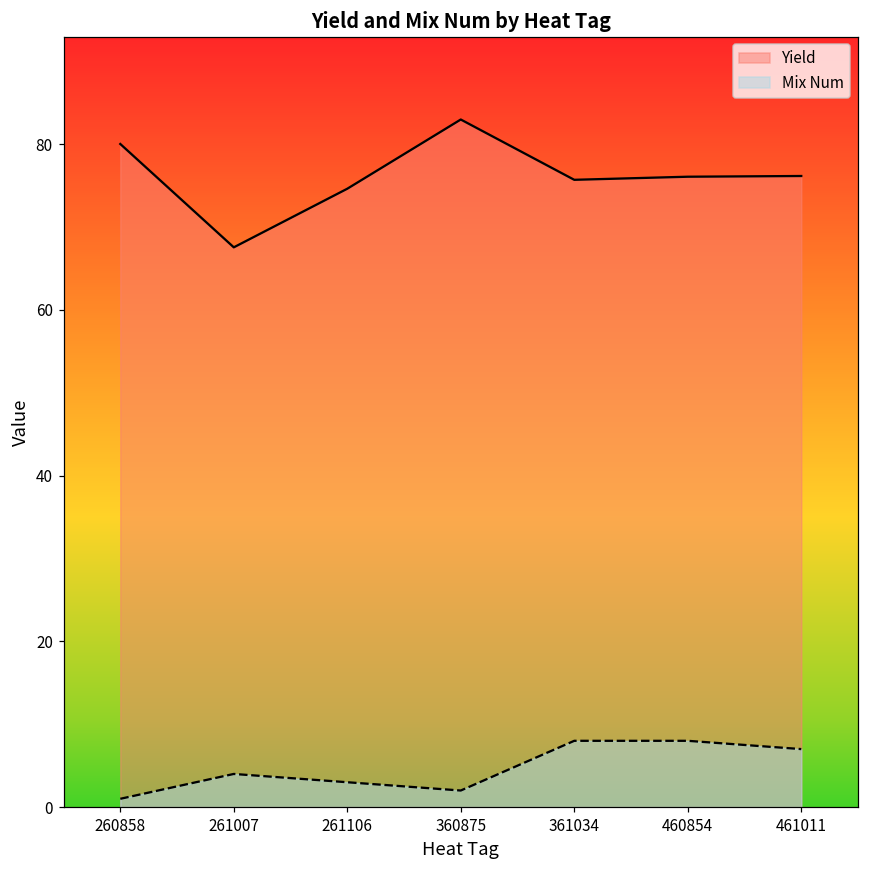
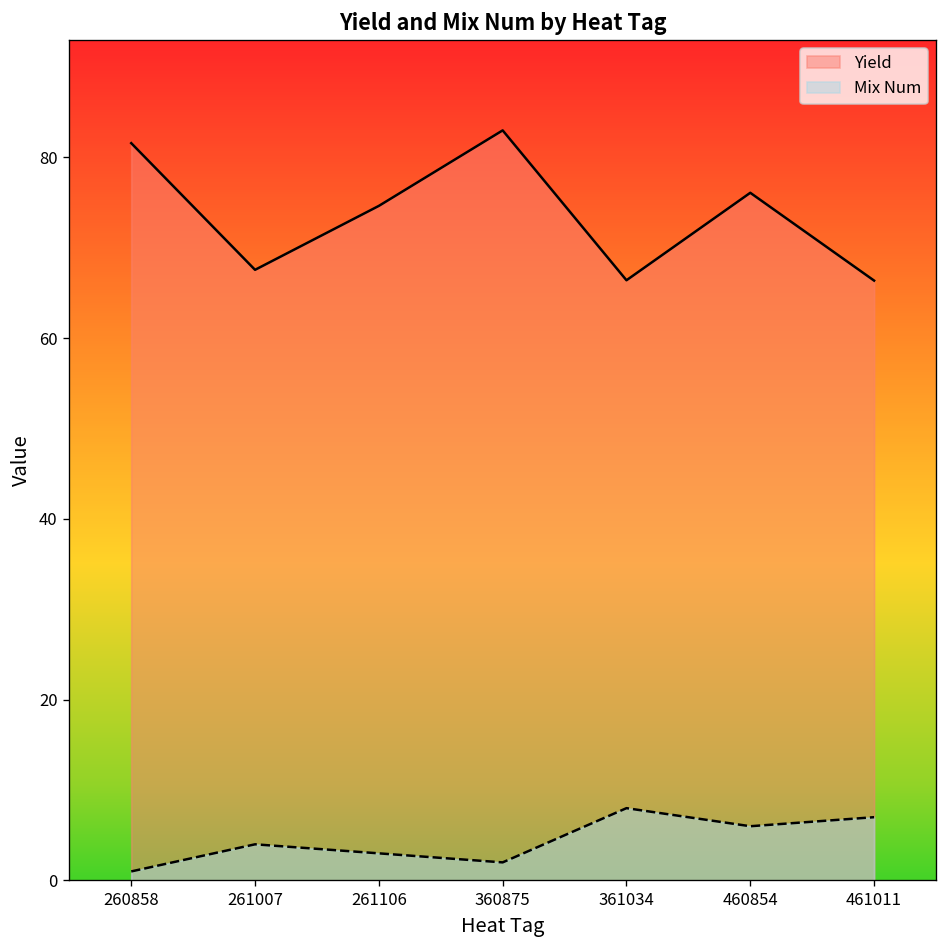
Yield, 260858: 80 -> 82
Yield, 361034: 76 -> 66
Mix Num, 460854: 8 -> 6
Yield, 461011: 76 -> 66
